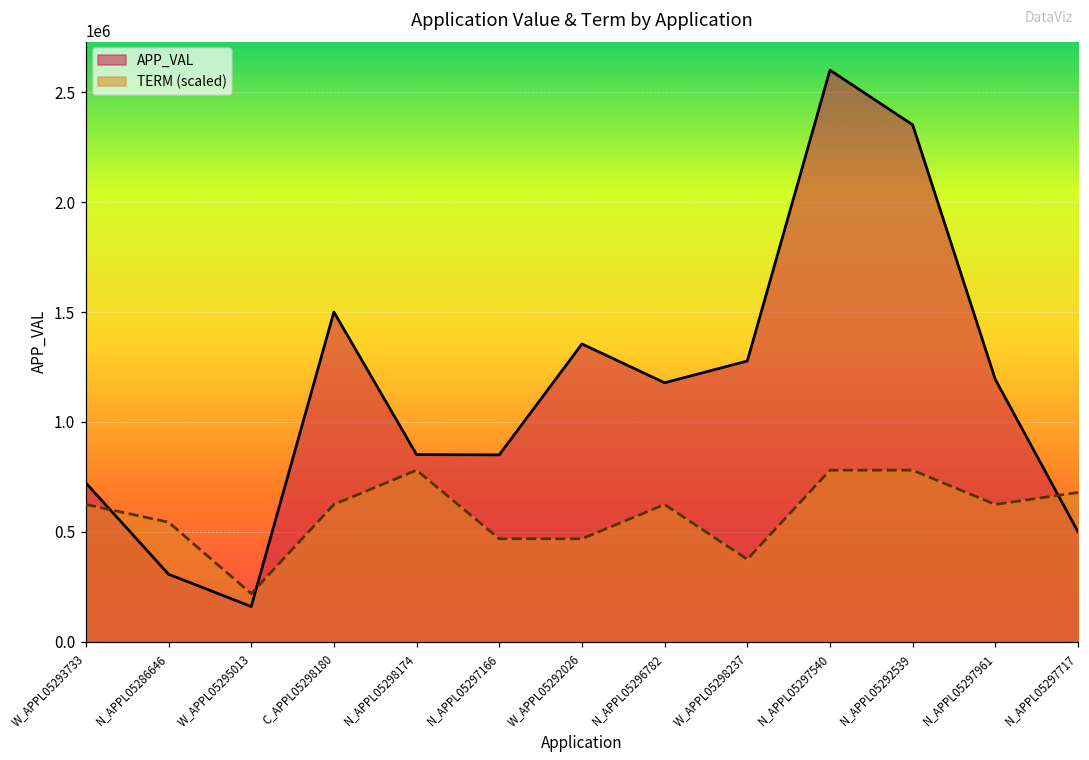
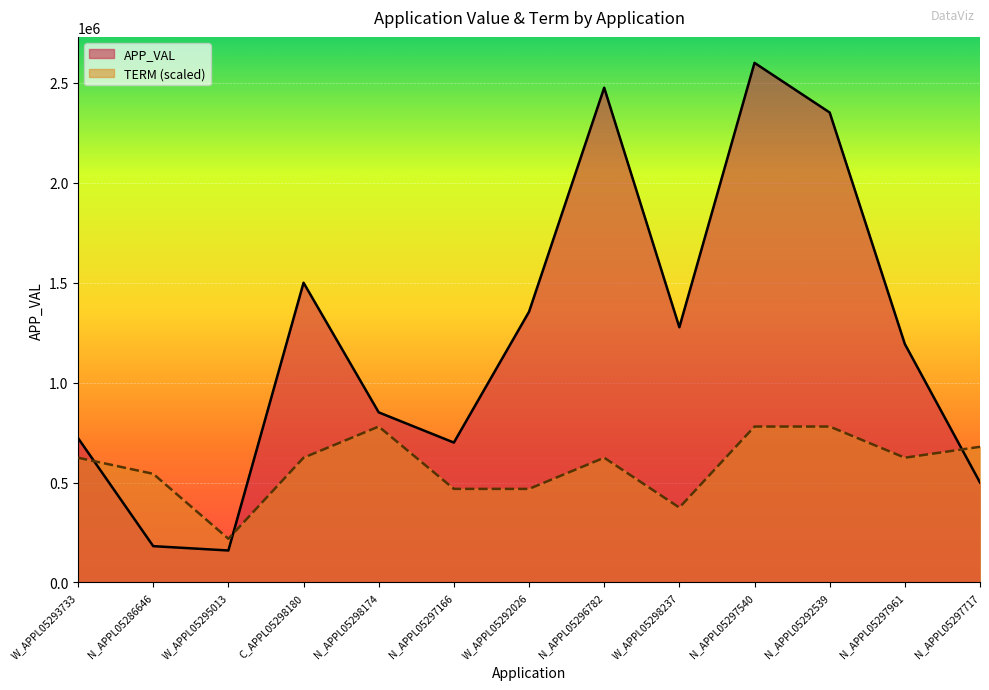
APP_VAL, N_APPL05286646: 310000 -> 180000
APP_VAL, N_APPL05297166: 850000 -> 700000
APP_VAL, N_APPL05296782: 1180000 -> 2480000
